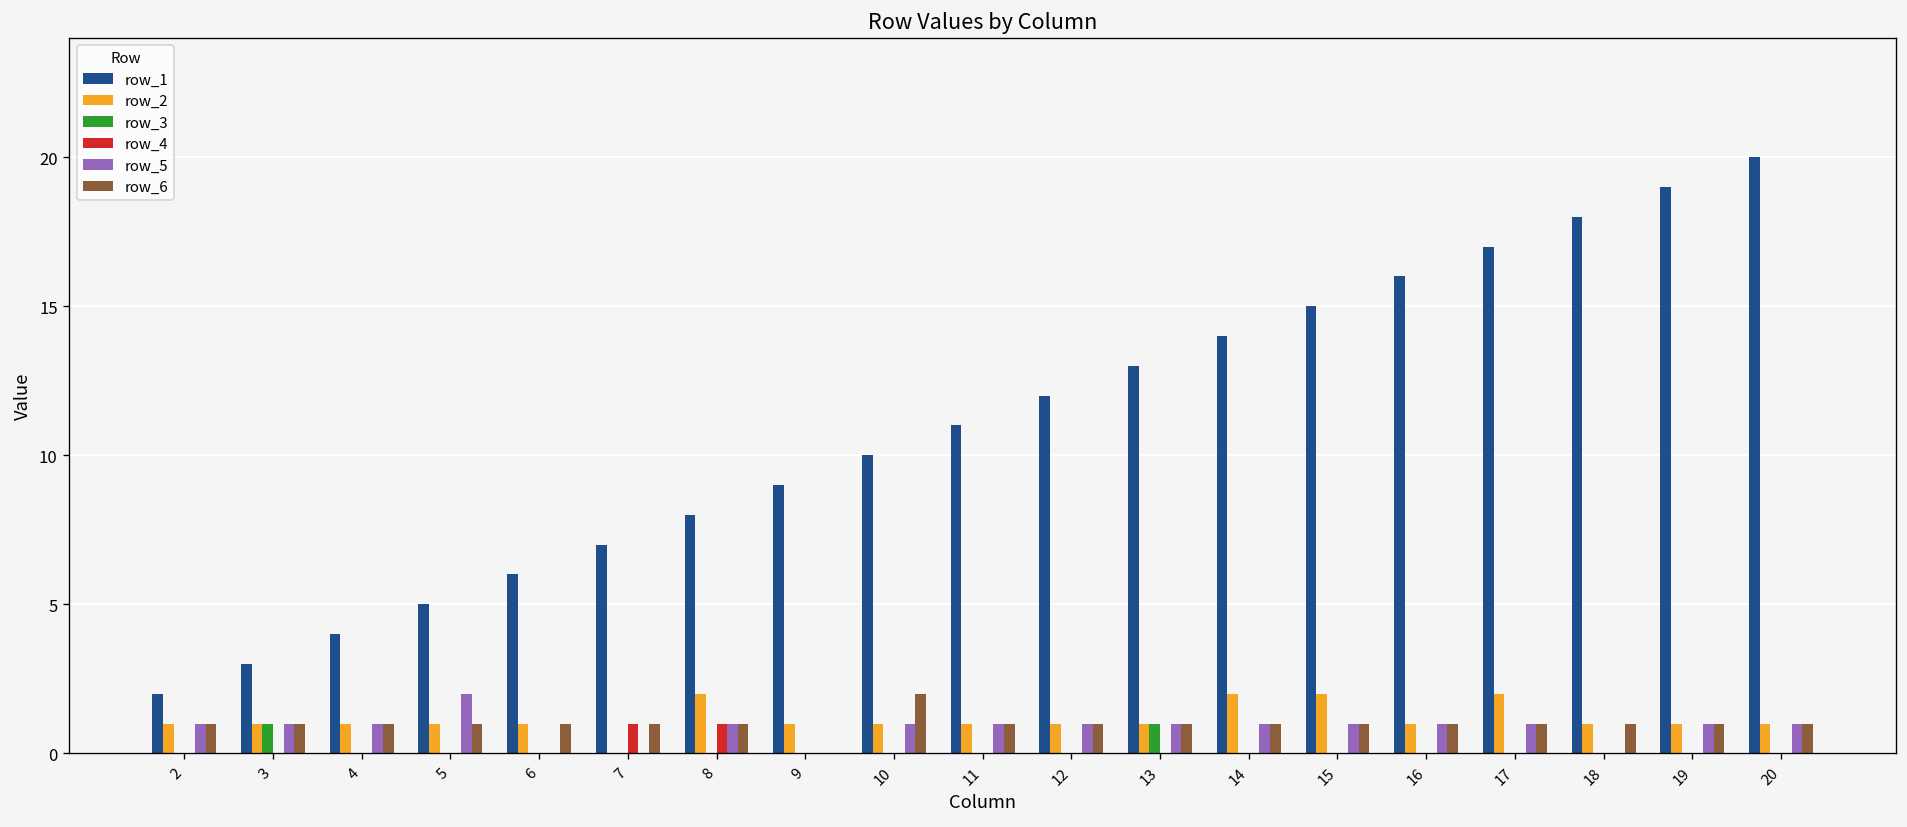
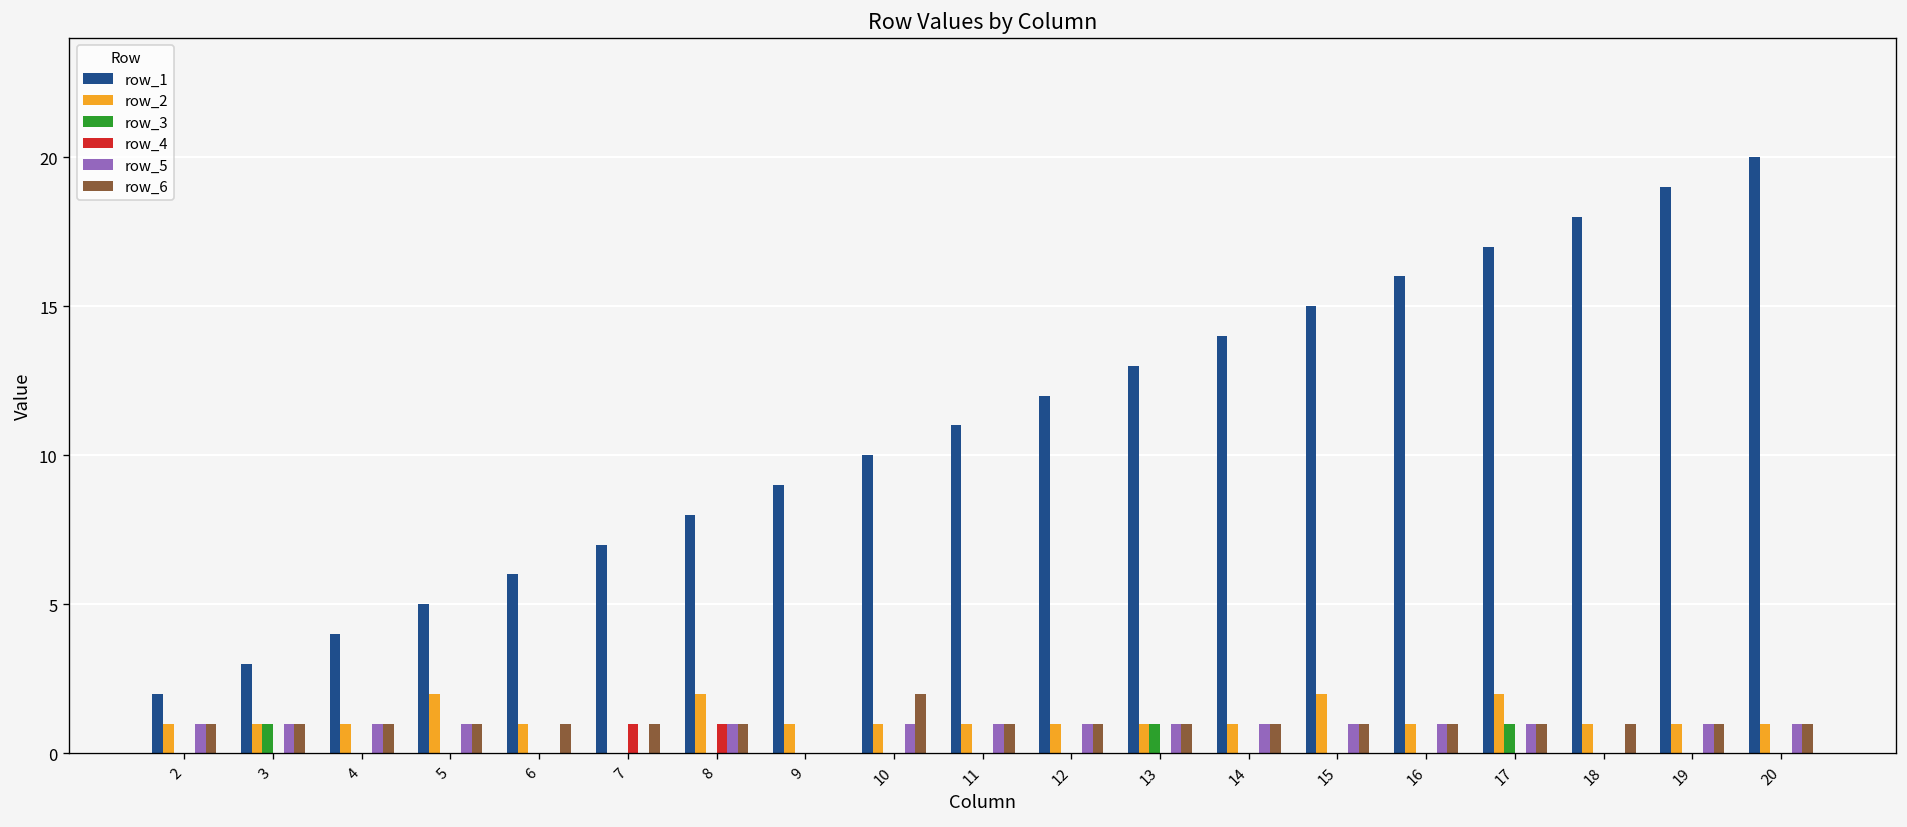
row_2, 5: 1 -> 2
row_5, 5: 2 -> 1
row_2, 14: 2 -> 1
row_3, 17: 0 -> 1
